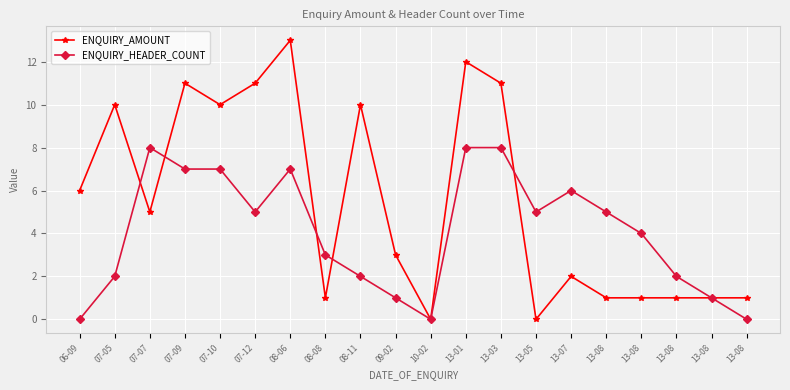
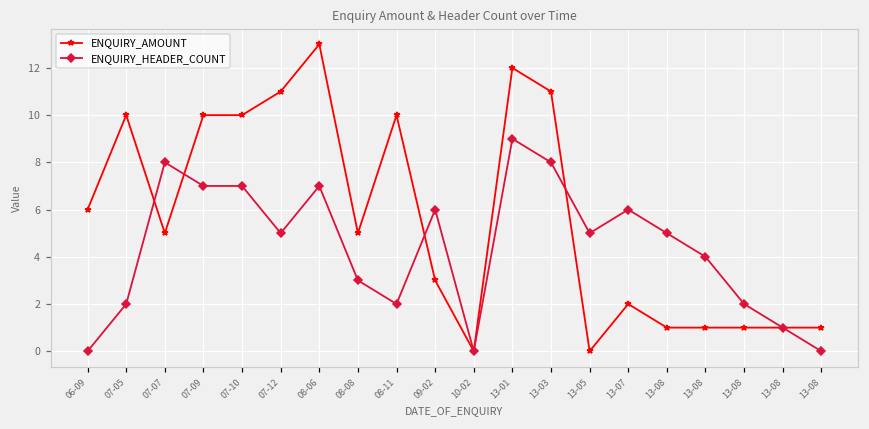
ENQUIRY_AMOUNT, 07-09: 11 -> 10
ENQUIRY_AMOUNT, 08-08: 1 -> 5
ENQUIRY_HEADER_COUNT, 09-02: 1 -> 6
ENQUIRY_HEADER_COUNT, 13-01: 8 -> 9
